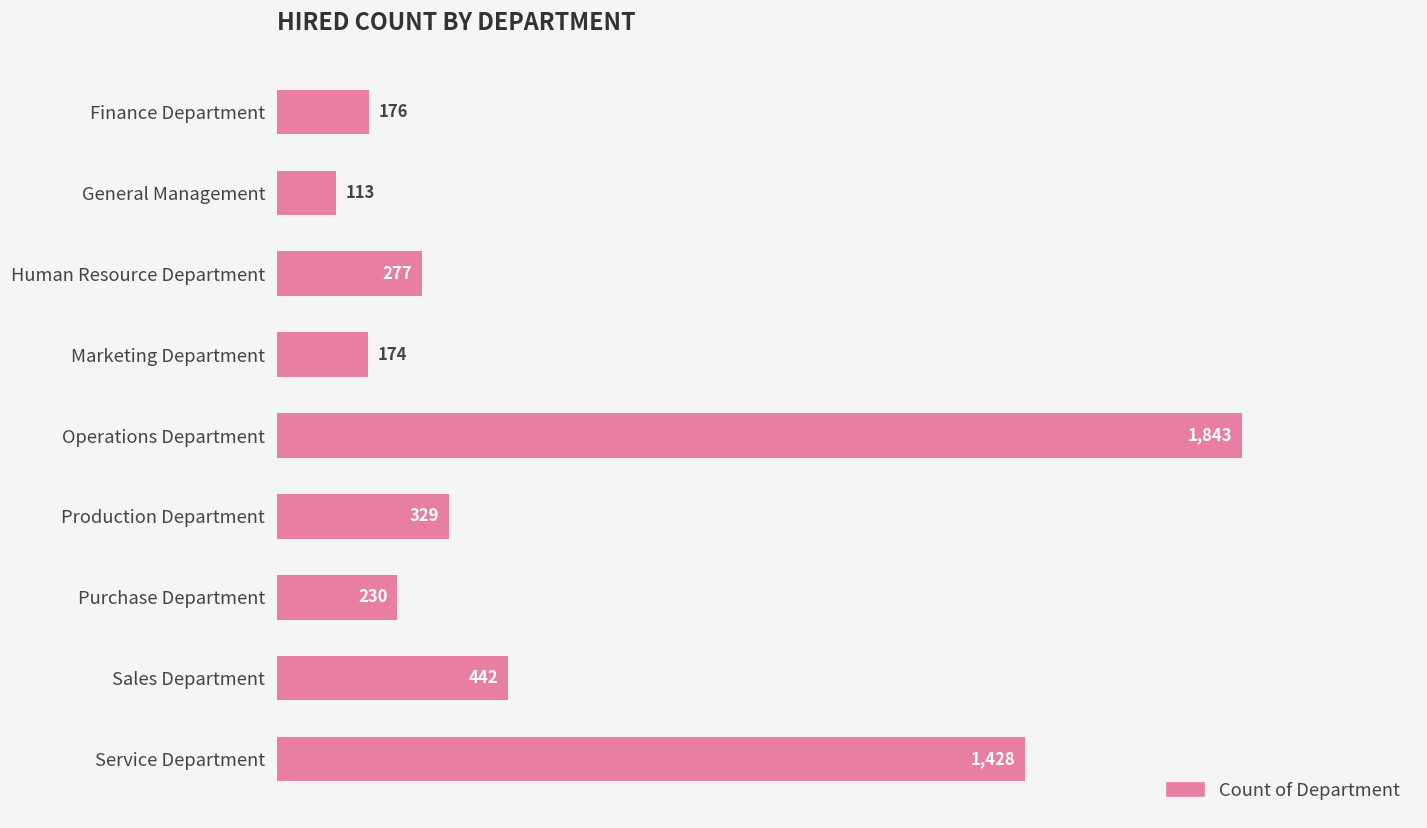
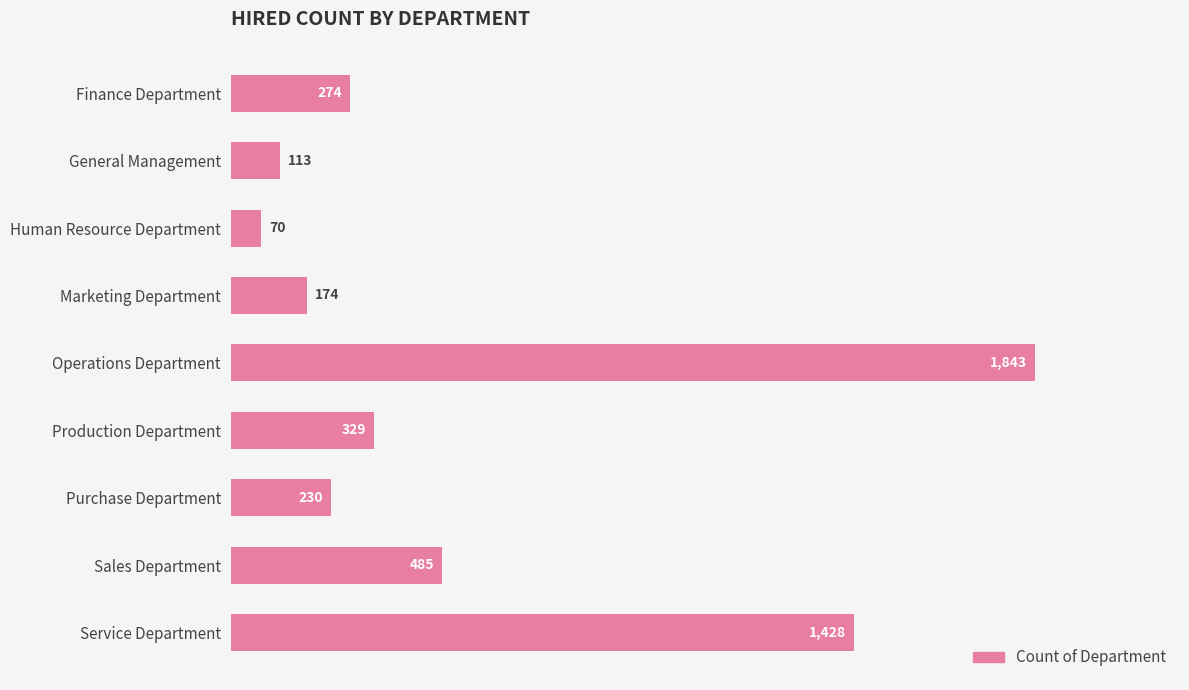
Finance Department: 176 -> 274
Human Resource Department: 277 -> 70
Sales Department: 442 -> 485
